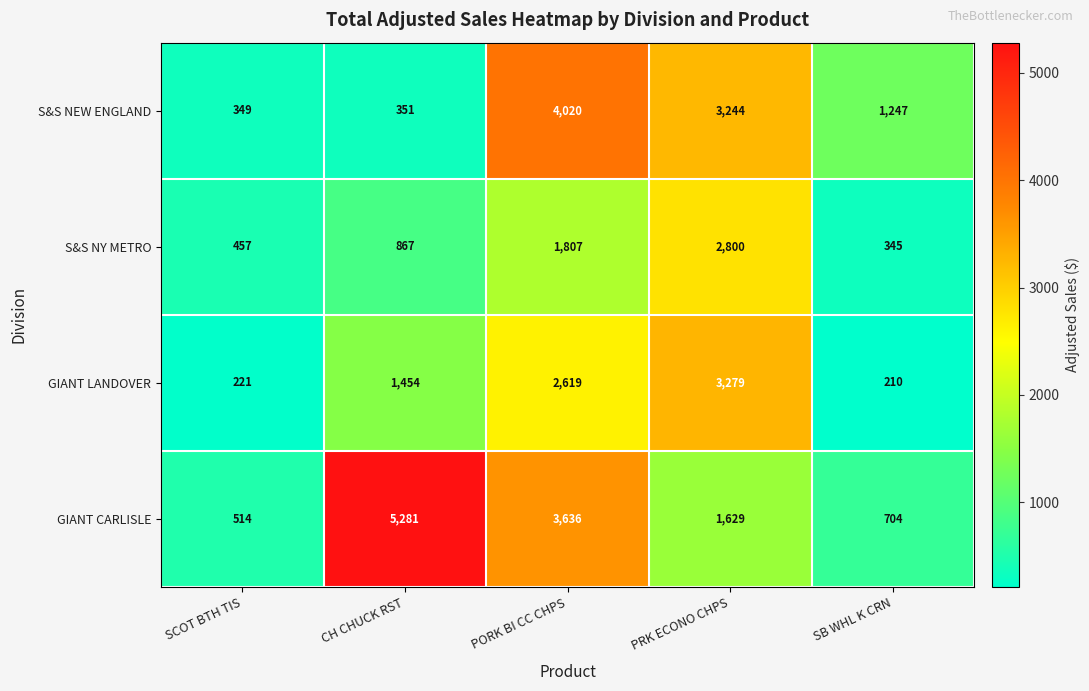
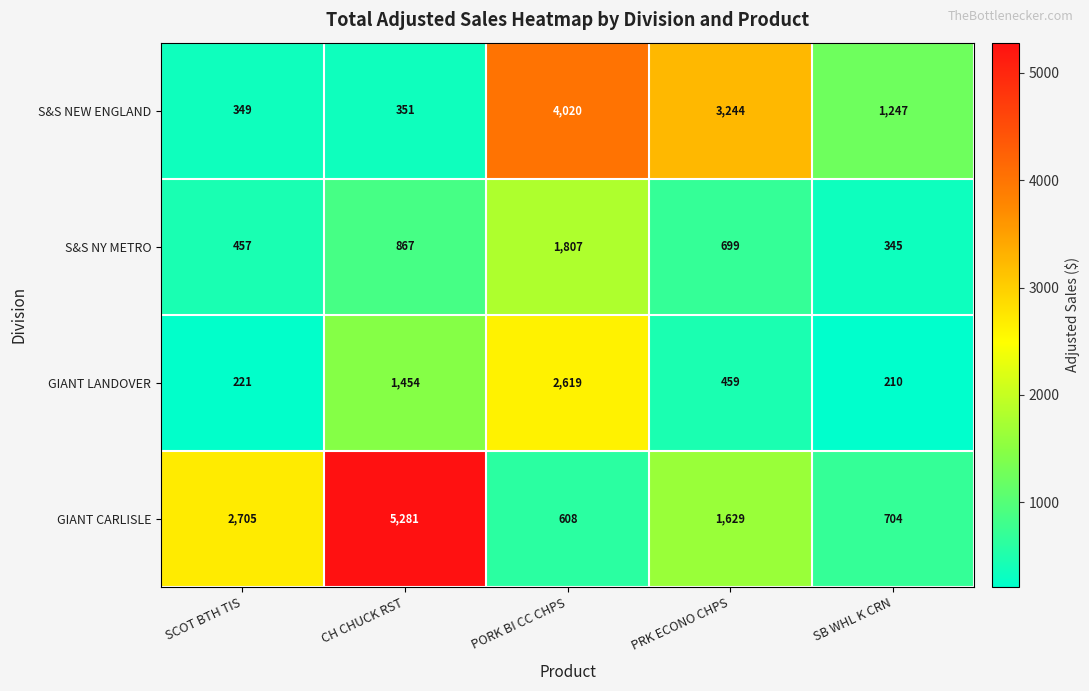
S&S NY METRO, PRK ECONO CHPS: 2,800 -> 699
GIANT LANDOVER, PRK ECONO CHPS: 3,279 -> 459
GIANT CARLISLE, SCOT BTH TIS: 514 -> 2,705
GIANT CARLISLE, PORK BI CC CHPS: 3,636 -> 608
